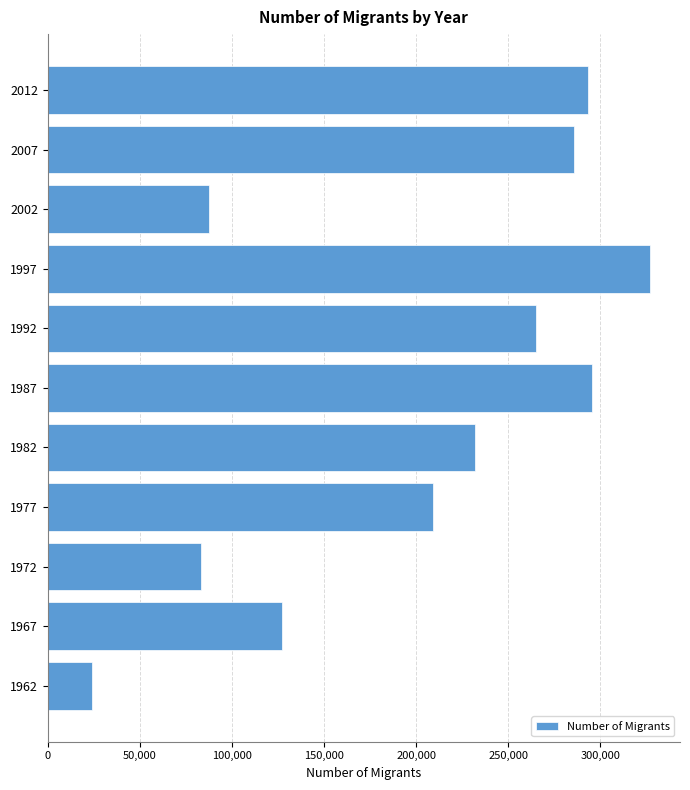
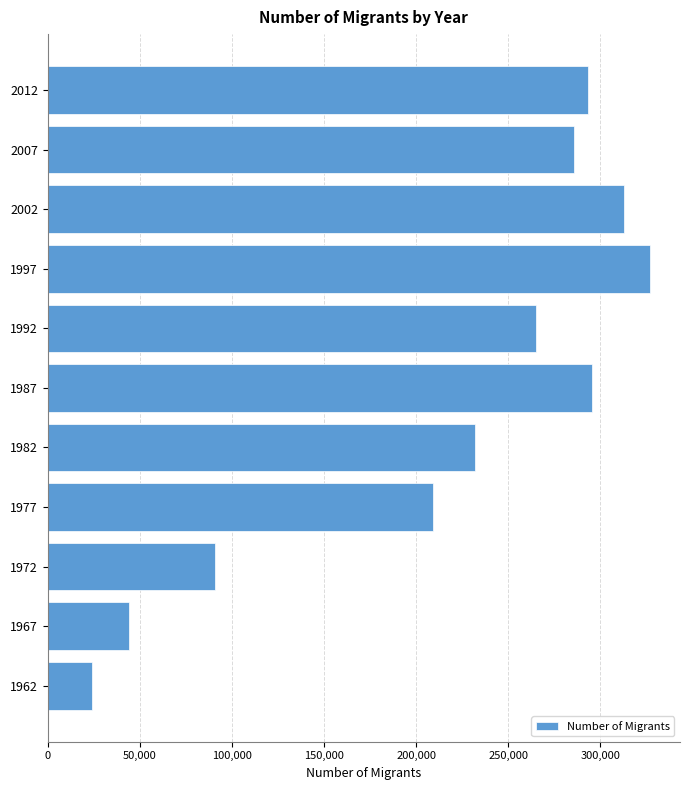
2002: 88,000 -> 313,000
1972: 83,000 -> 91,000
1967: 127,000 -> 44,000
